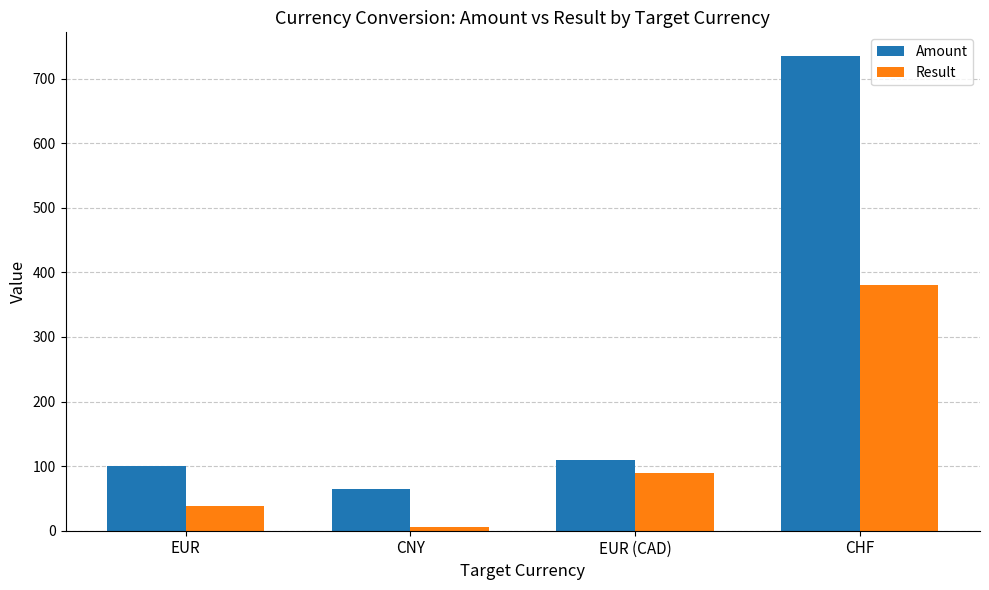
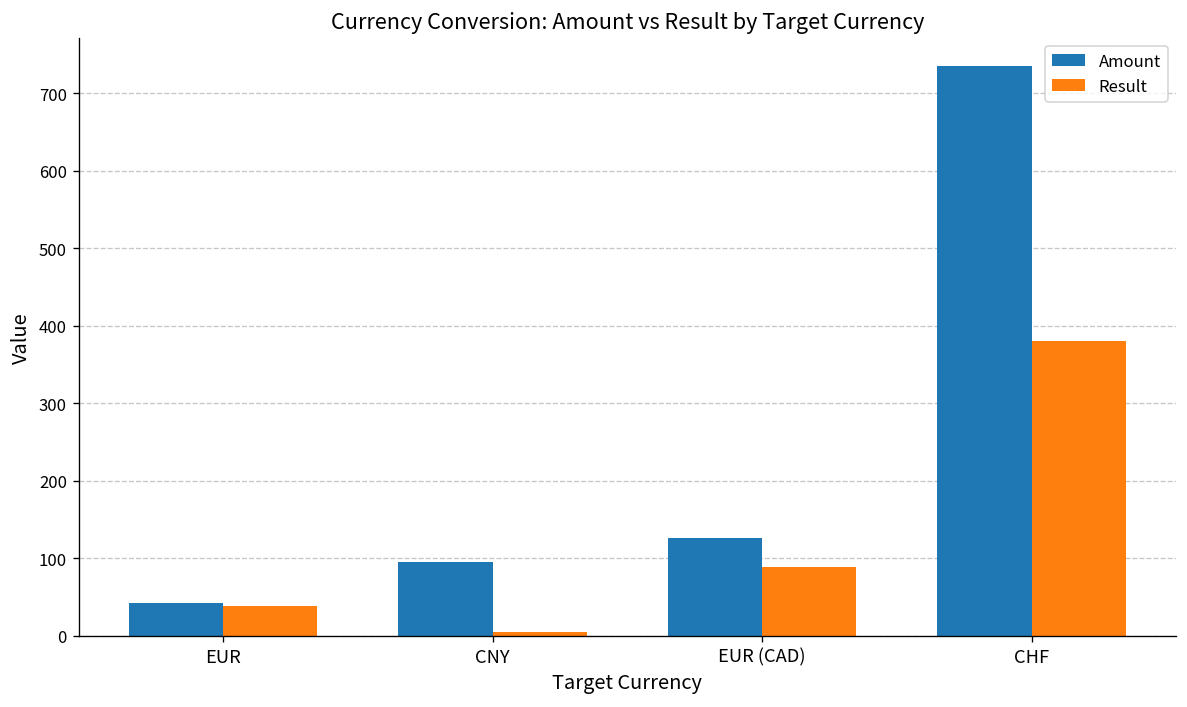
Amount, EUR: 100 -> 40
Amount, CNY: 70 -> 100
Amount, EUR (CAD): 110 -> 130
